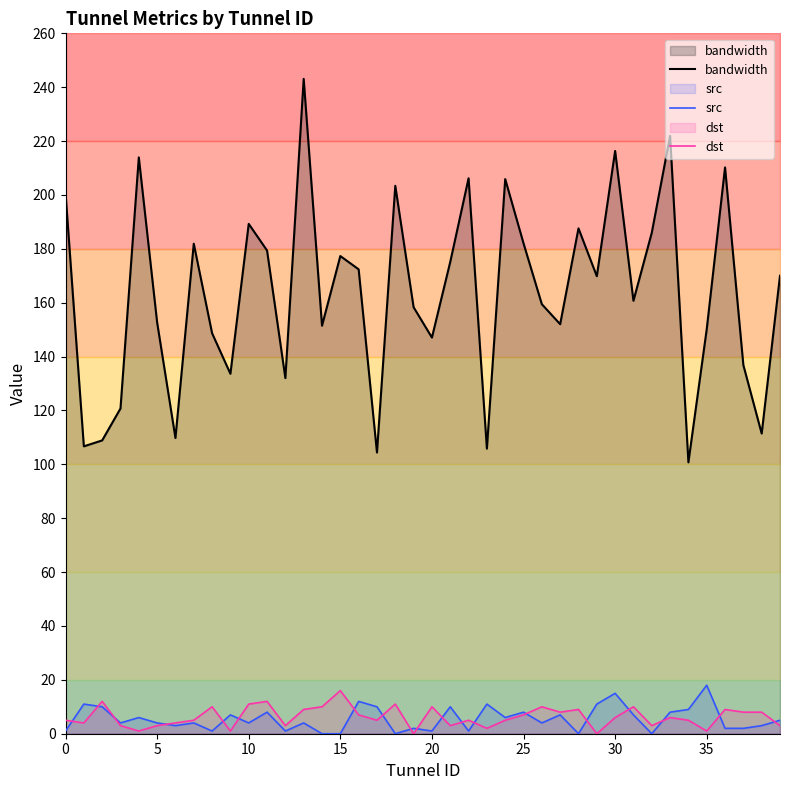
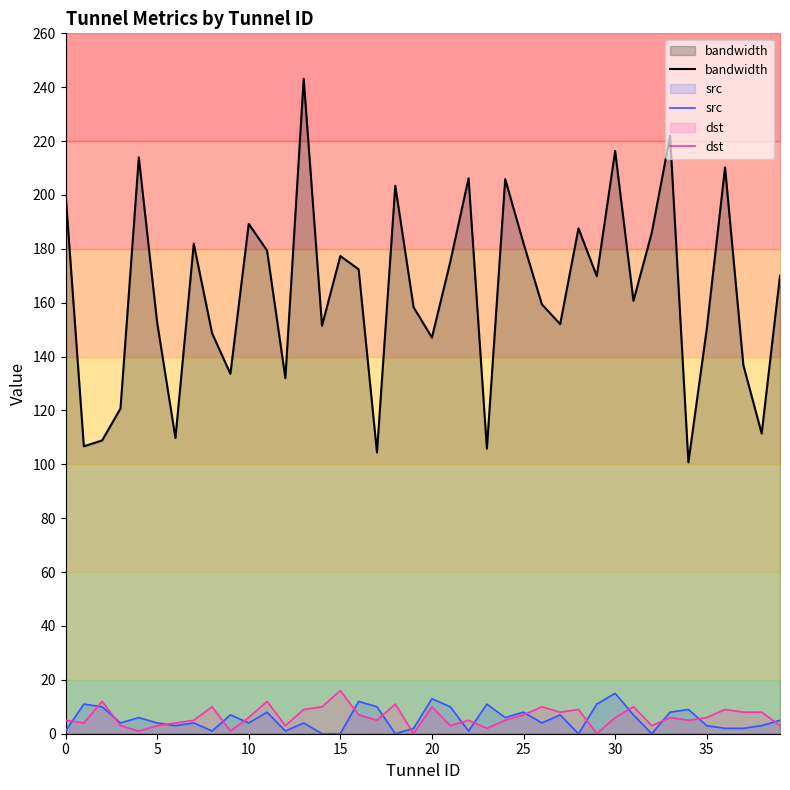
dst, 10: 11 -> 6
src, 20: 1 -> 13
src, 35: 18 -> 3
dst, 35: 1 -> 6
